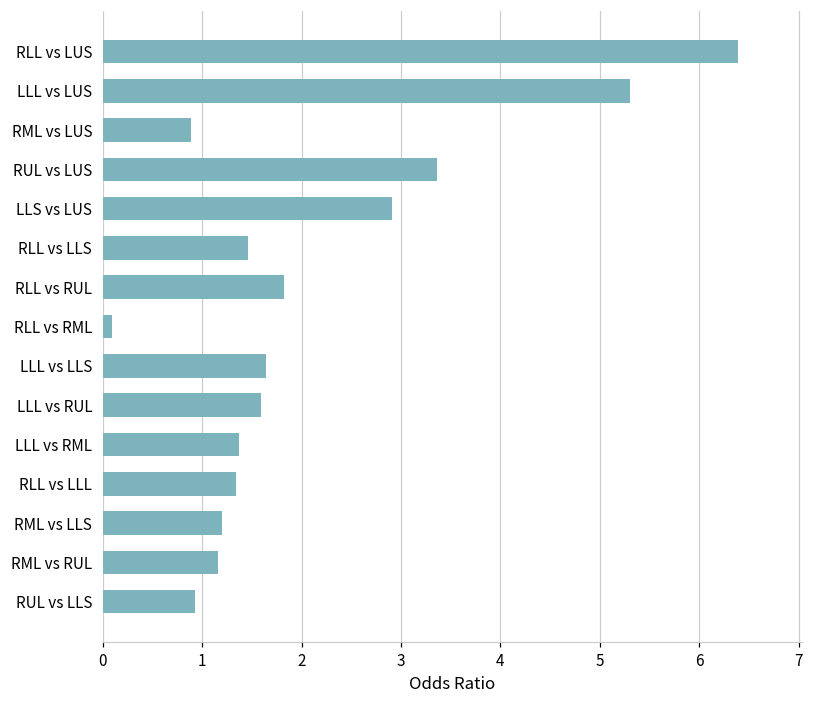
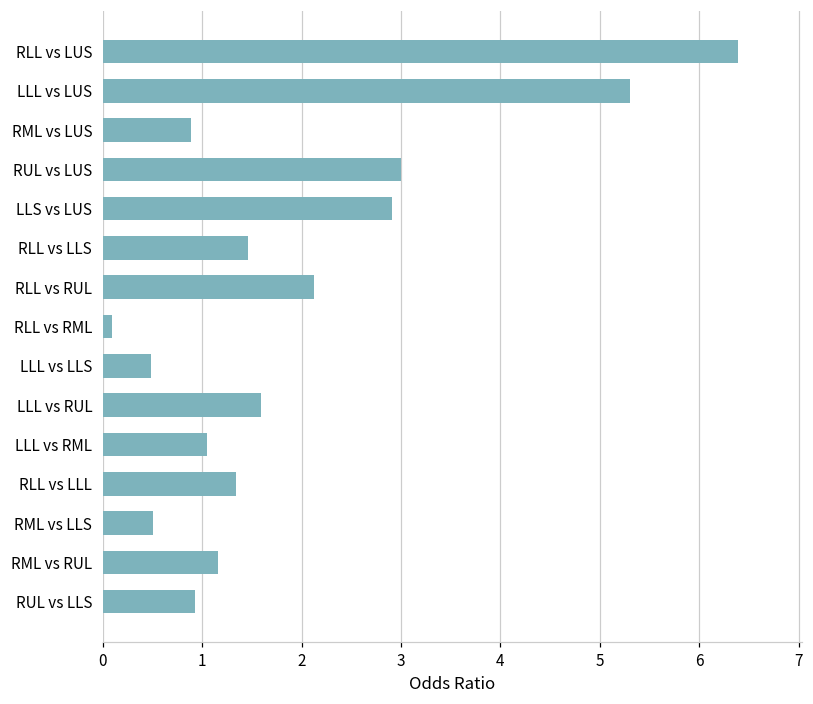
RUL vs LUS: 3.4 -> 3.0
RLL vs RUL: 1.8 -> 2.1
LLL vs LLS: 1.6 -> 0.5
LLL vs RML: 1.4 -> 1.1
RML vs LLS: 1.2 -> 0.5
